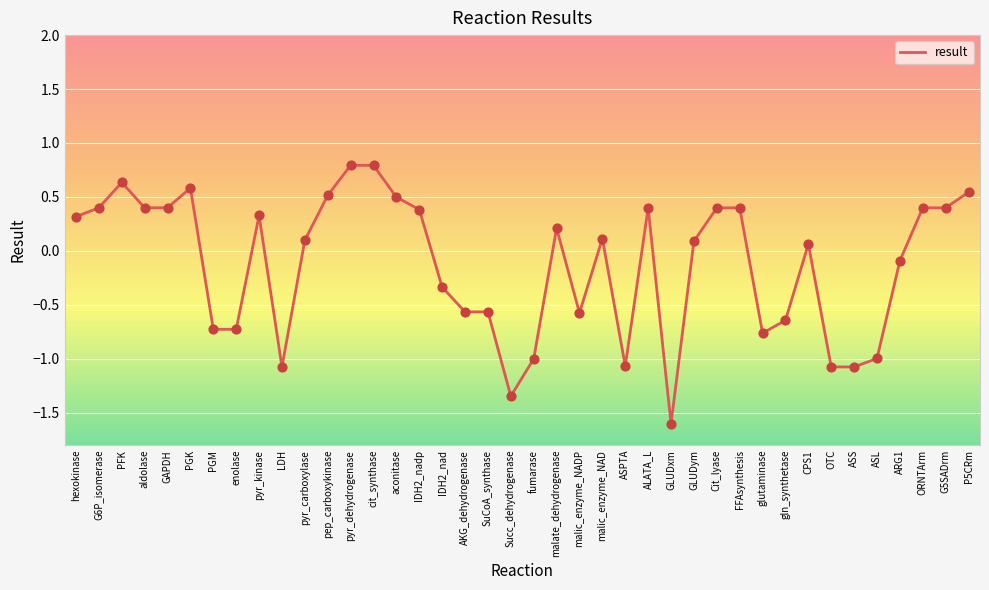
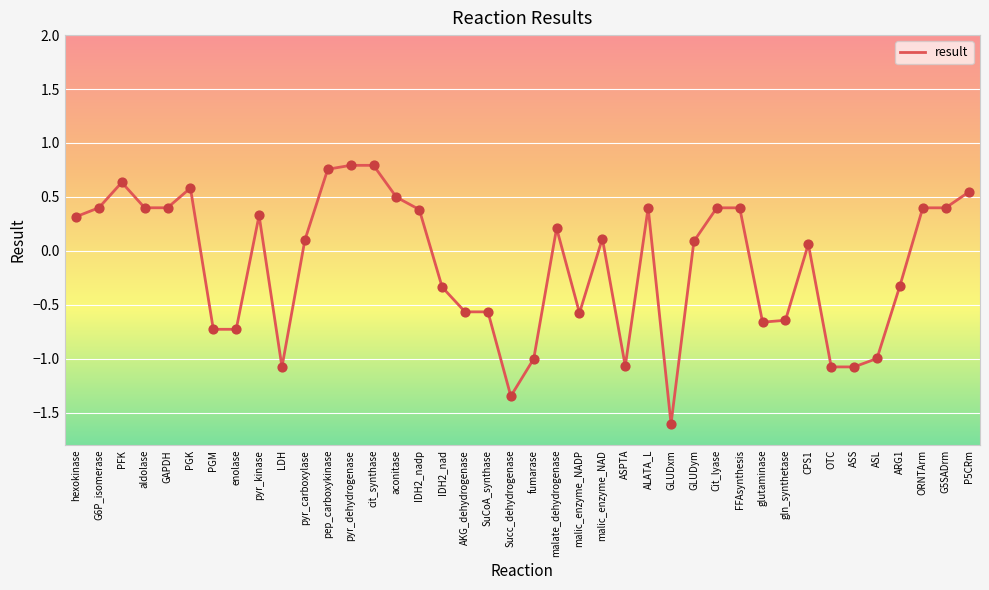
pep_carboxykinase: 0.51 -> 0.76
glutaminase: -0.76 -> -0.66
ARG1: -0.09 -> -0.32
